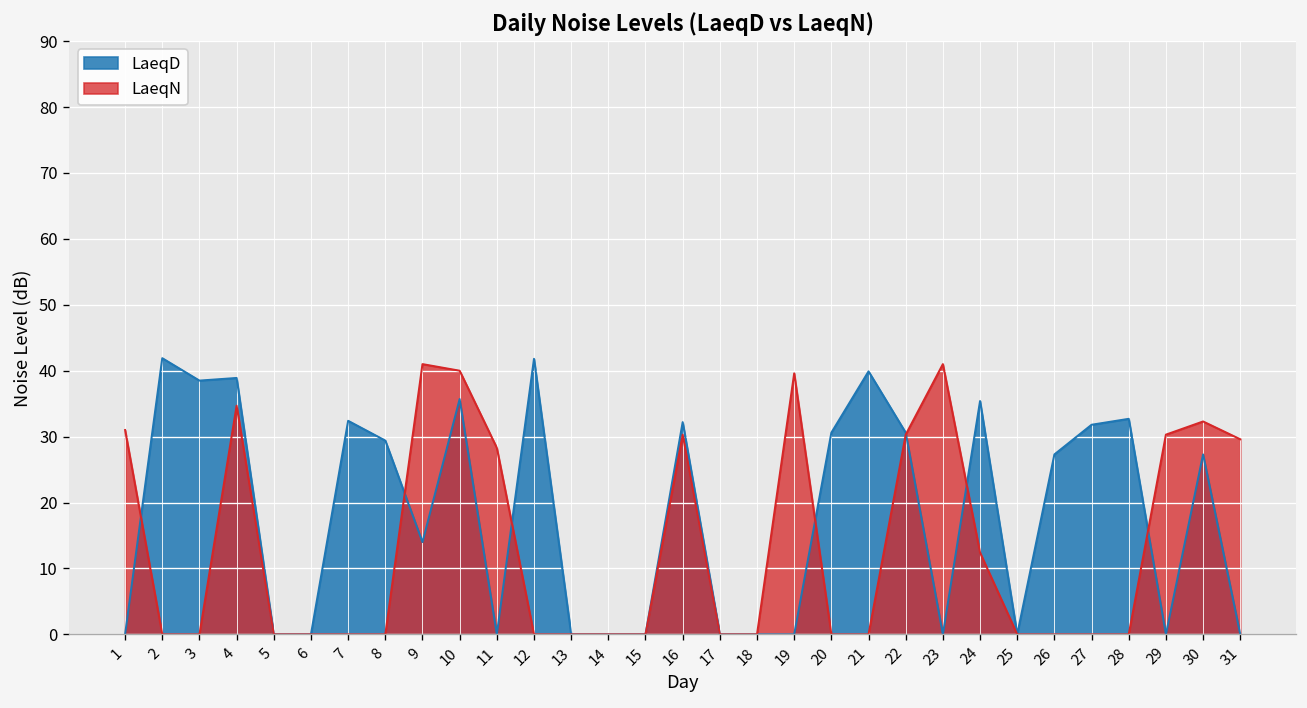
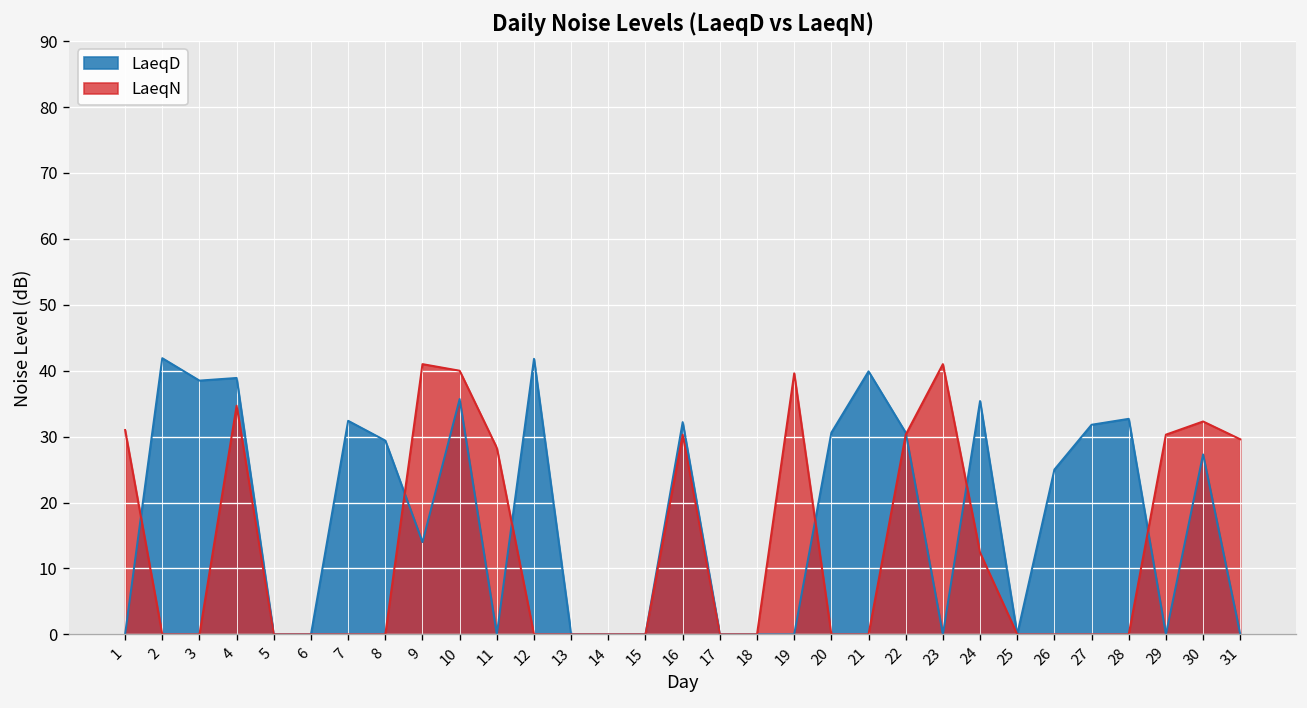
LaeqD, 26: 27 -> 25
